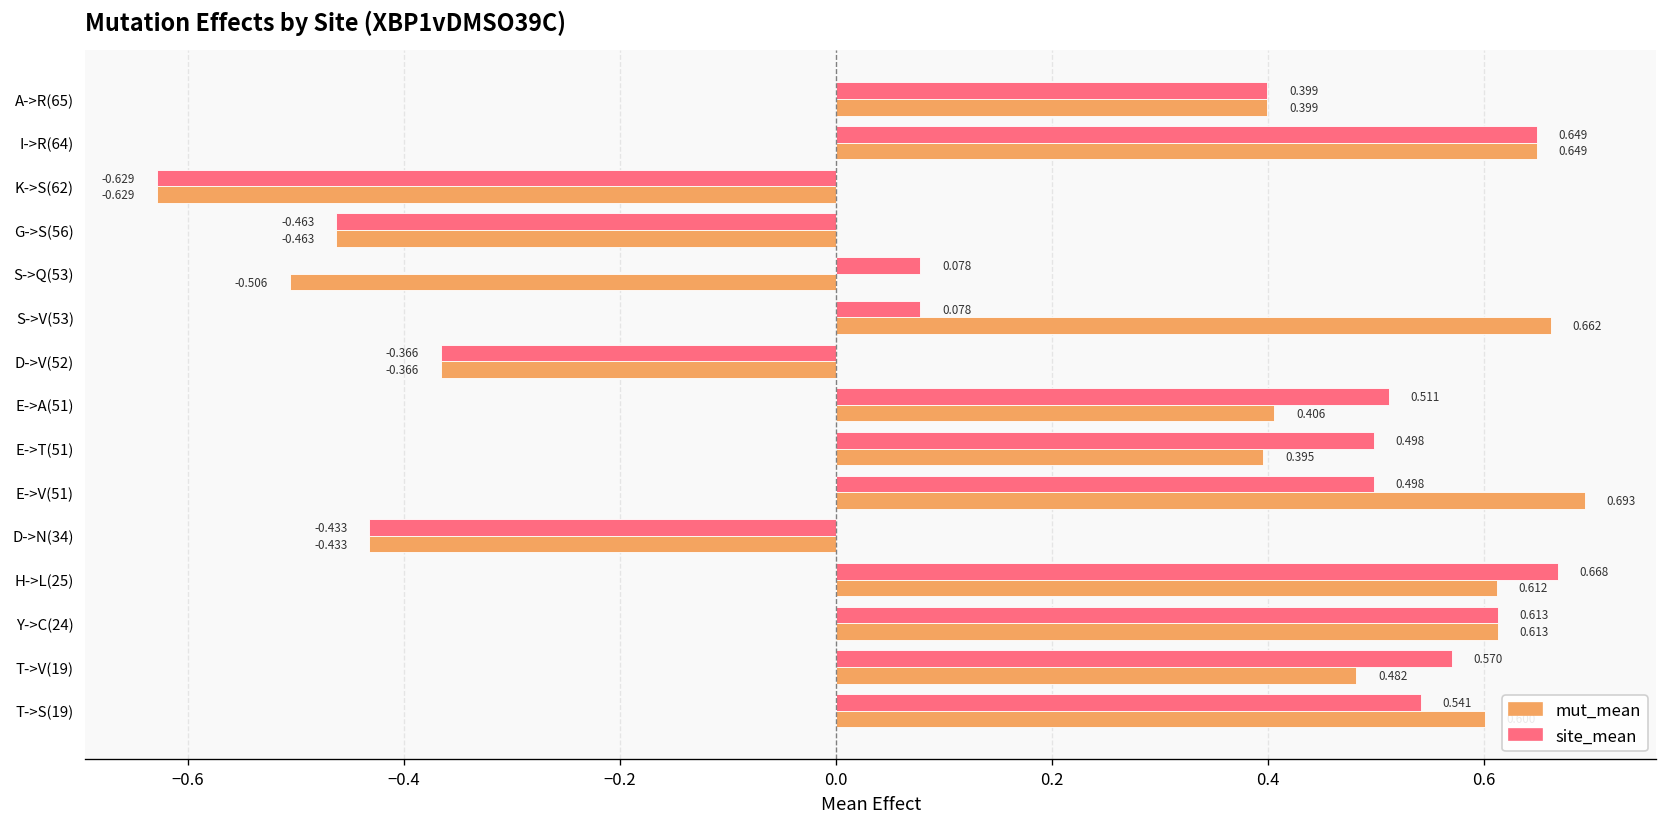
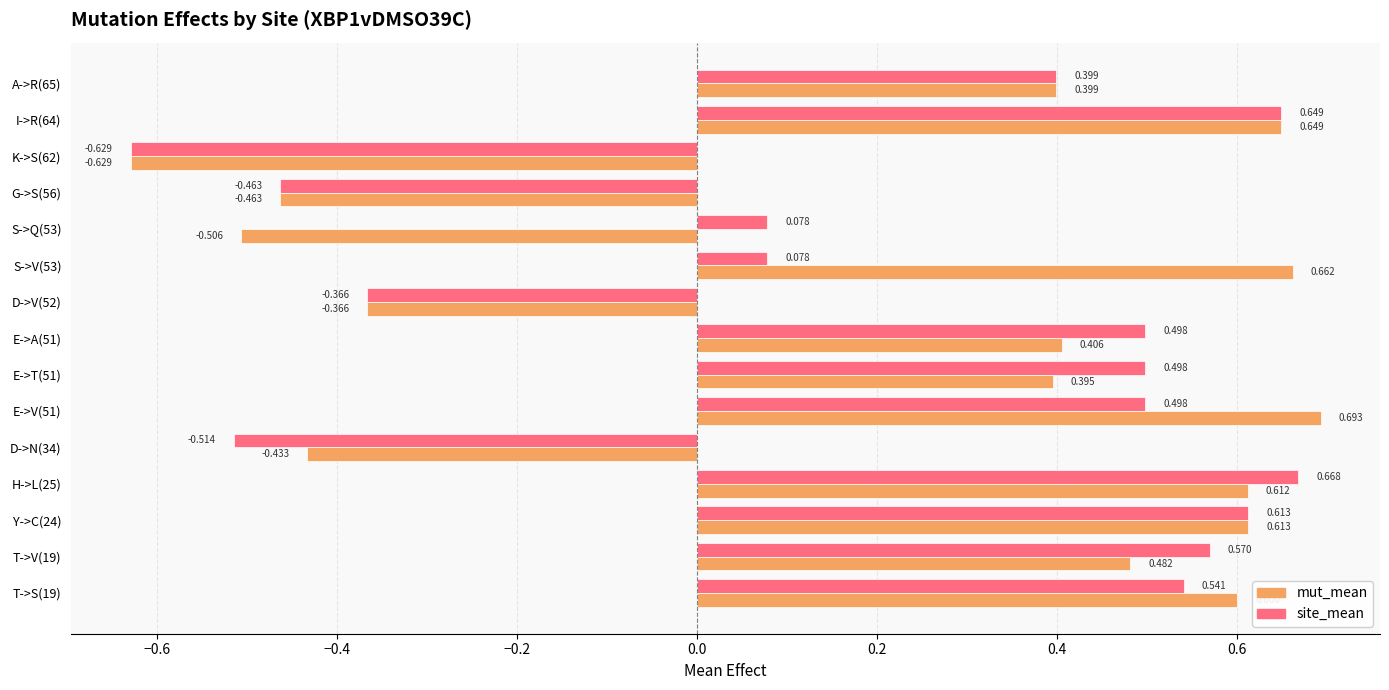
site_mean, E->A(51): 0.511 -> 0.498
site_mean, D->N(34): -0.433 -> -0.514
